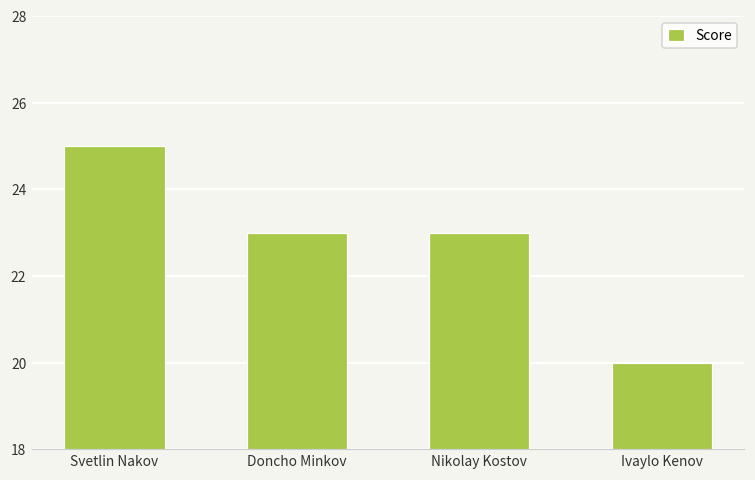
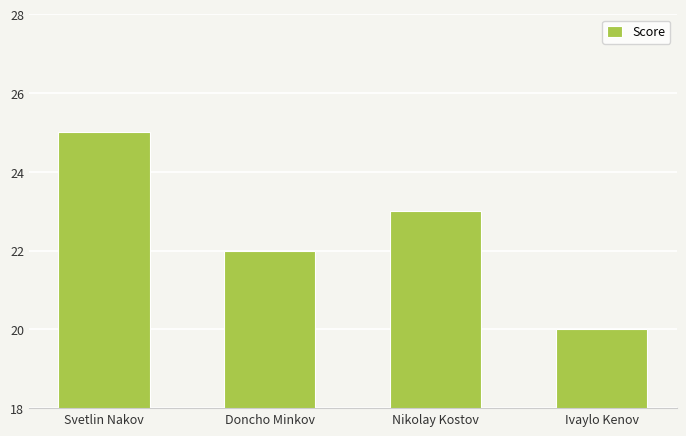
Doncho Minkov: 23 -> 22
